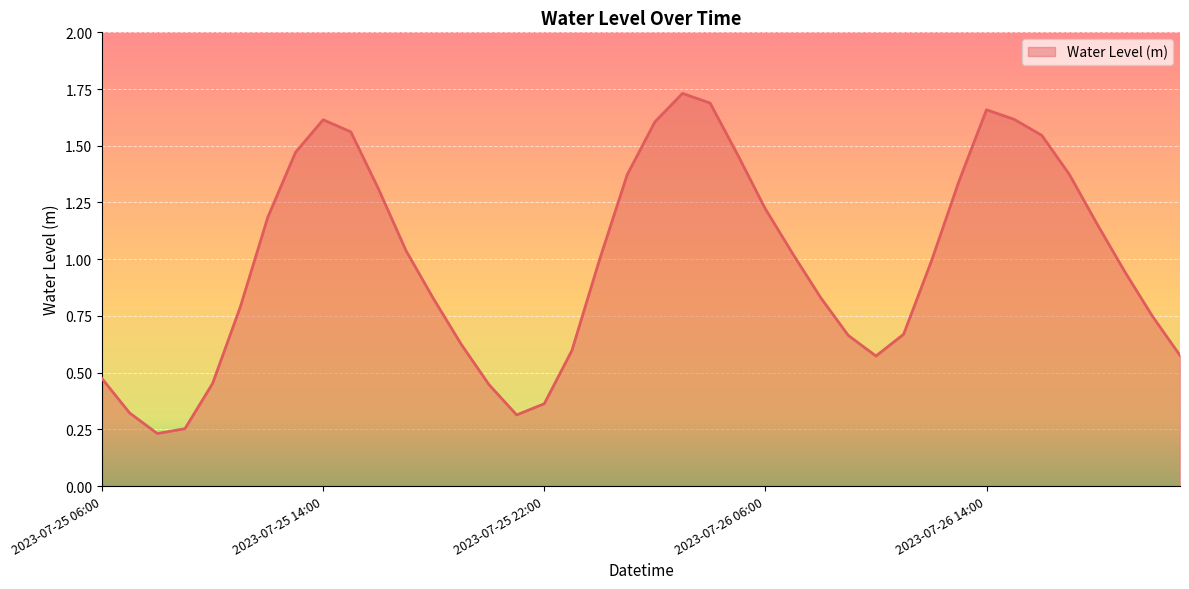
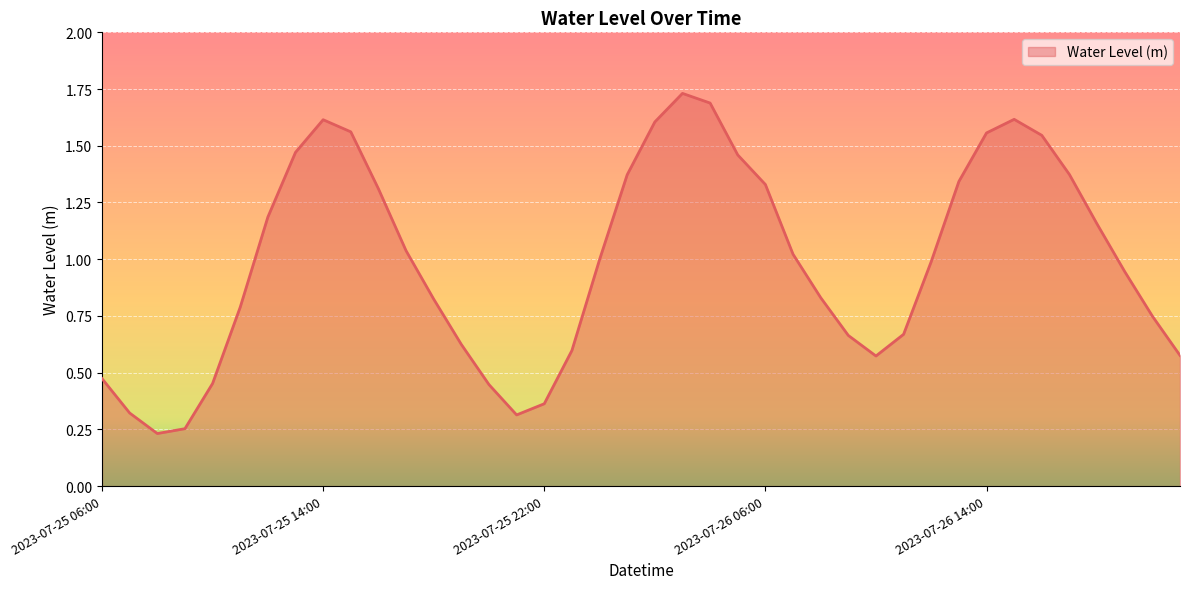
2023-07-26 06:00: 1.22 -> 1.33
2023-07-26 14:00: 1.66 -> 1.56
